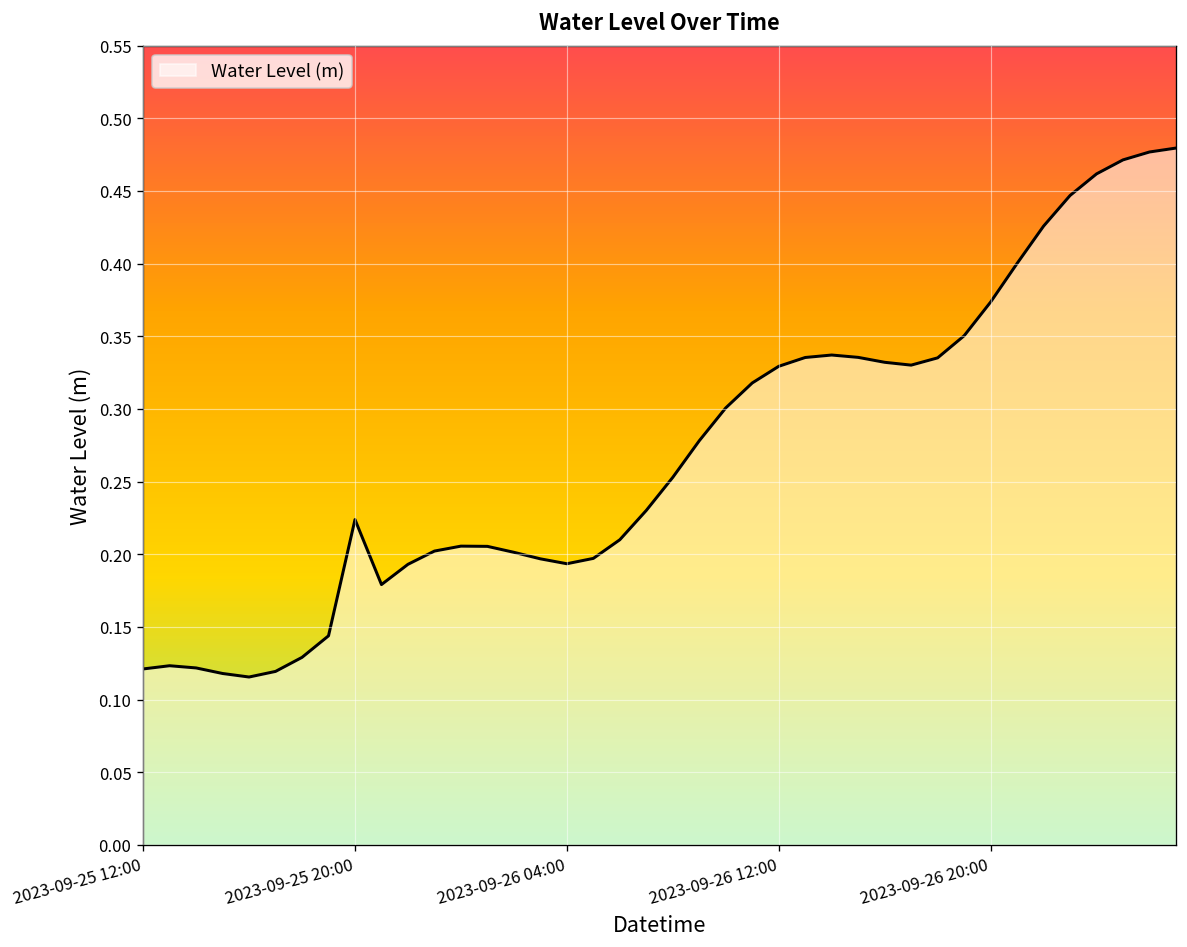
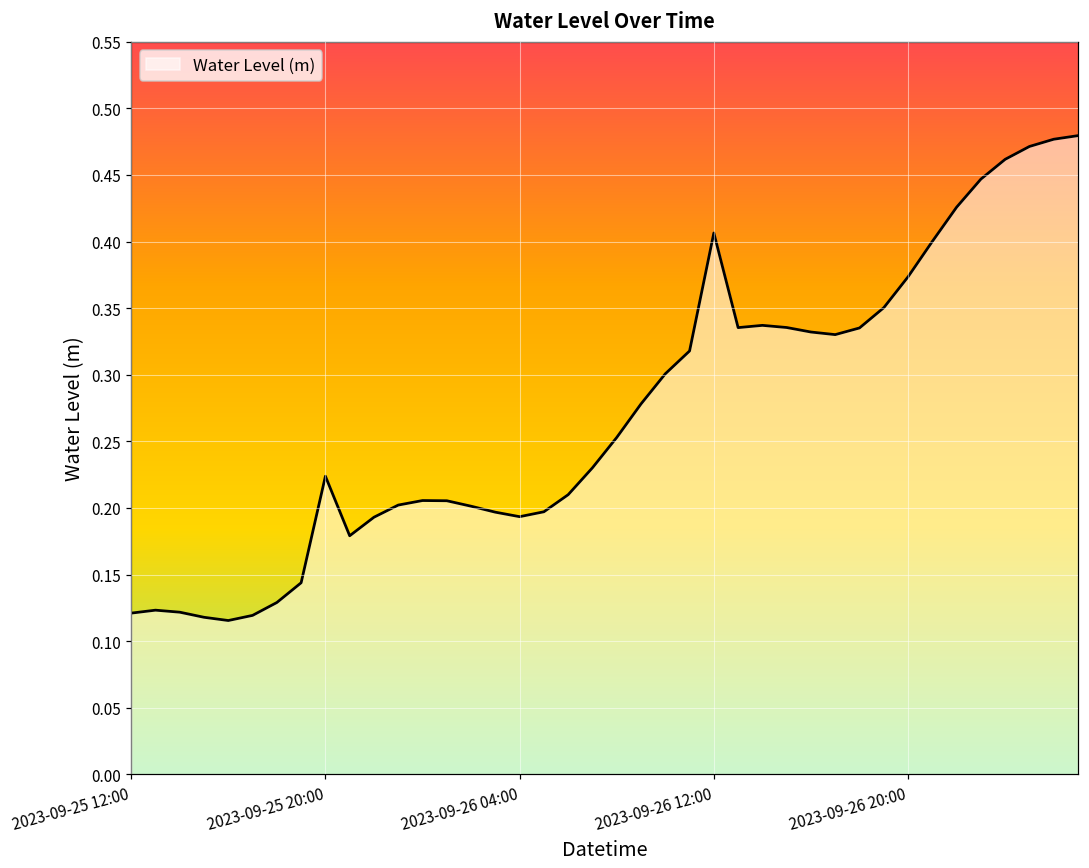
2023-09-26 12:00: 0.329 -> 0.406
